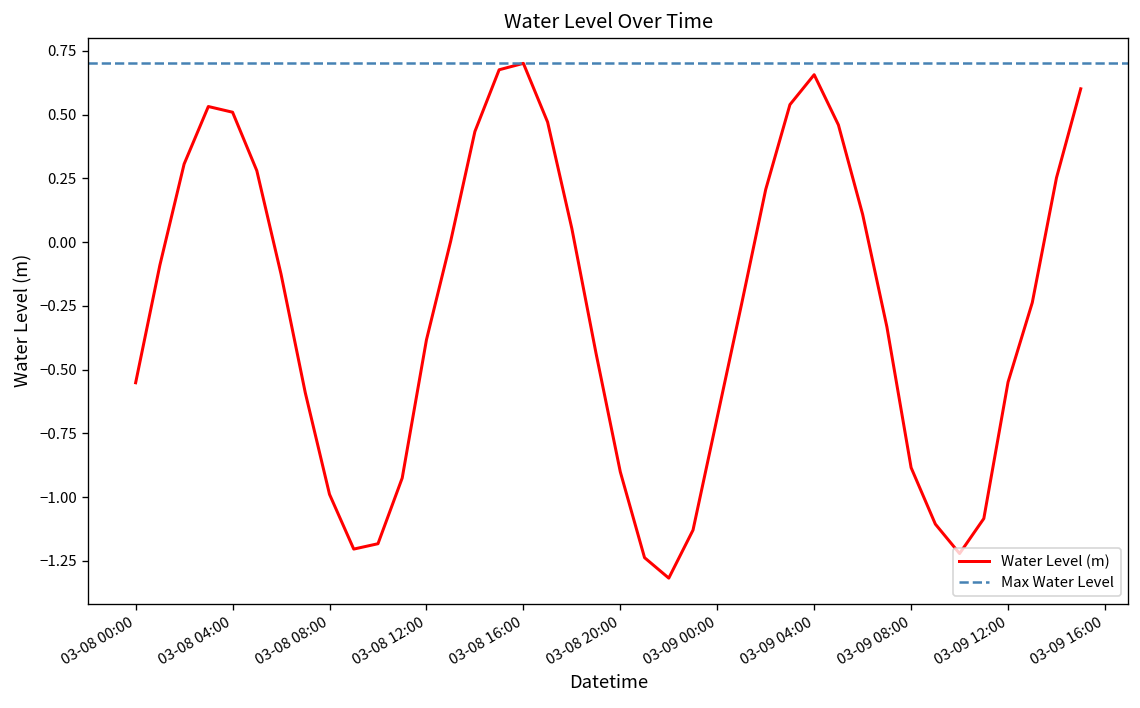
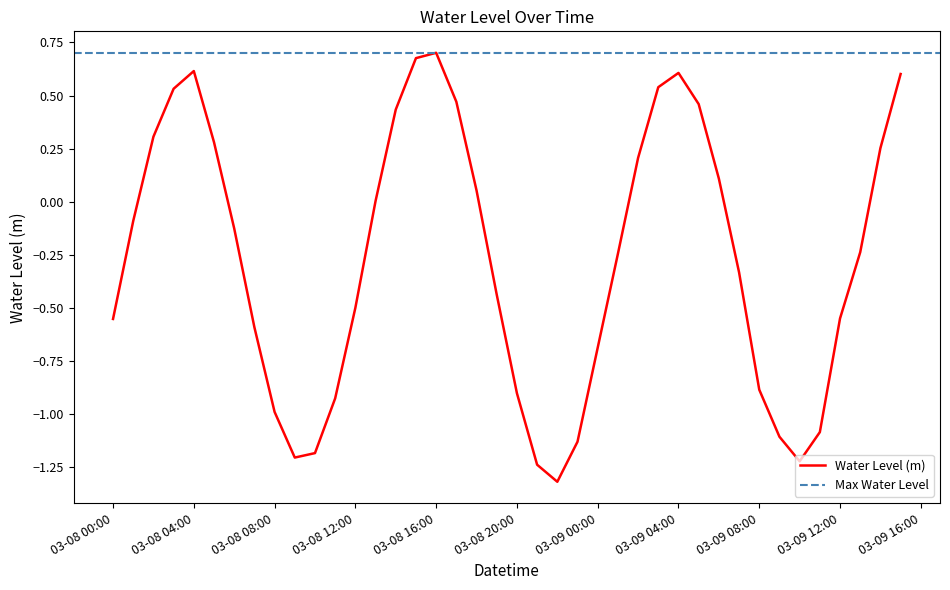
03-08 04:00: 0.51 -> 0.62
03-08 12:00: -0.38 -> -0.50
03-09 04:00: 0.66 -> 0.61
